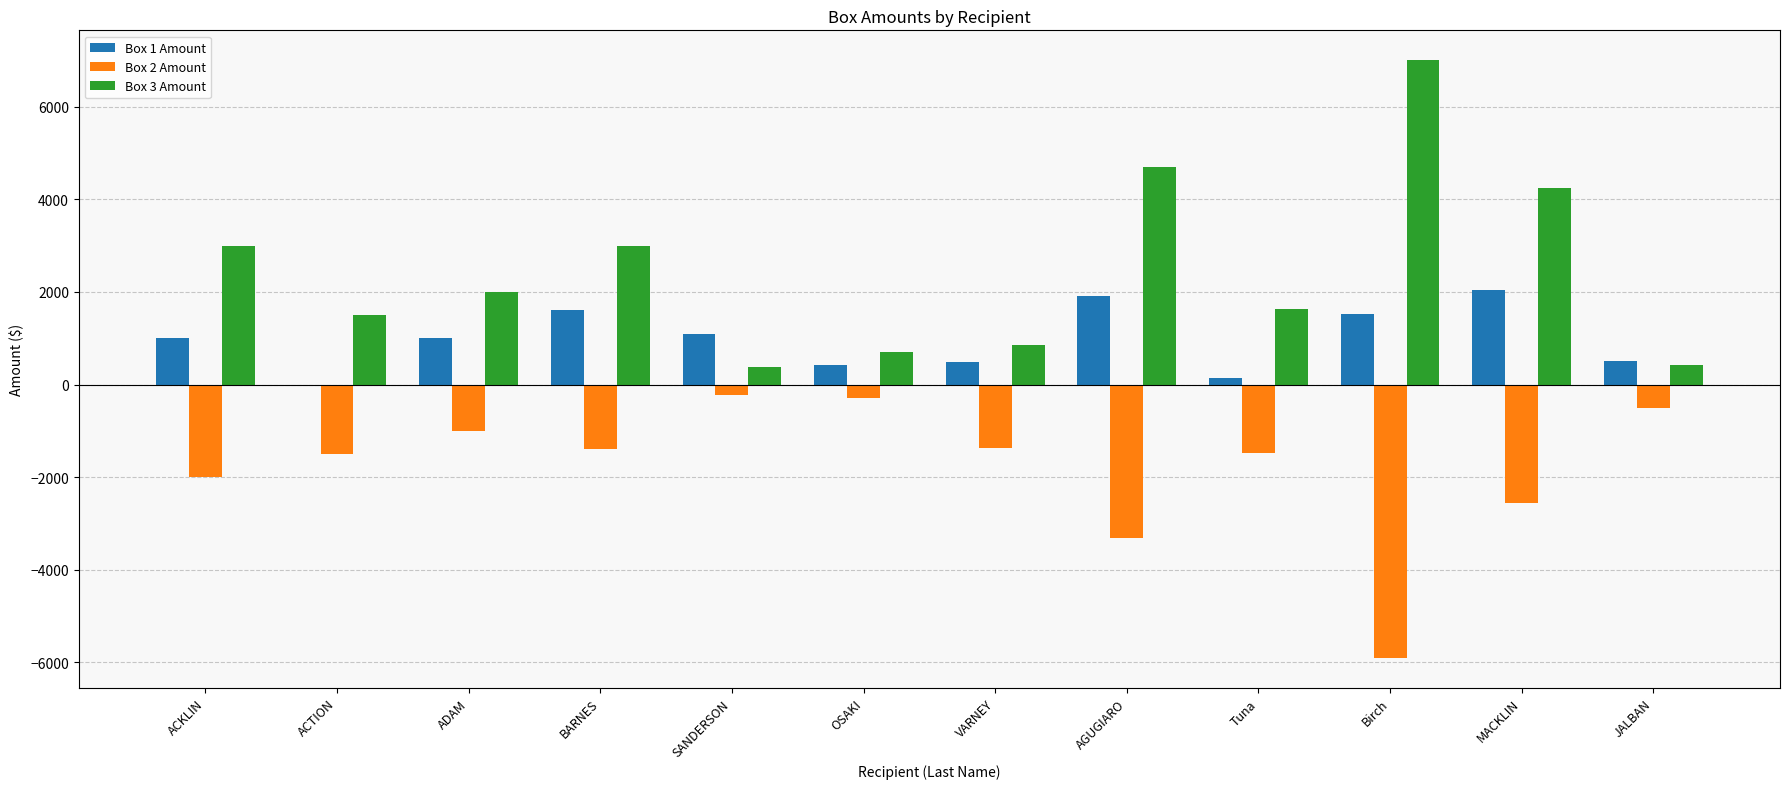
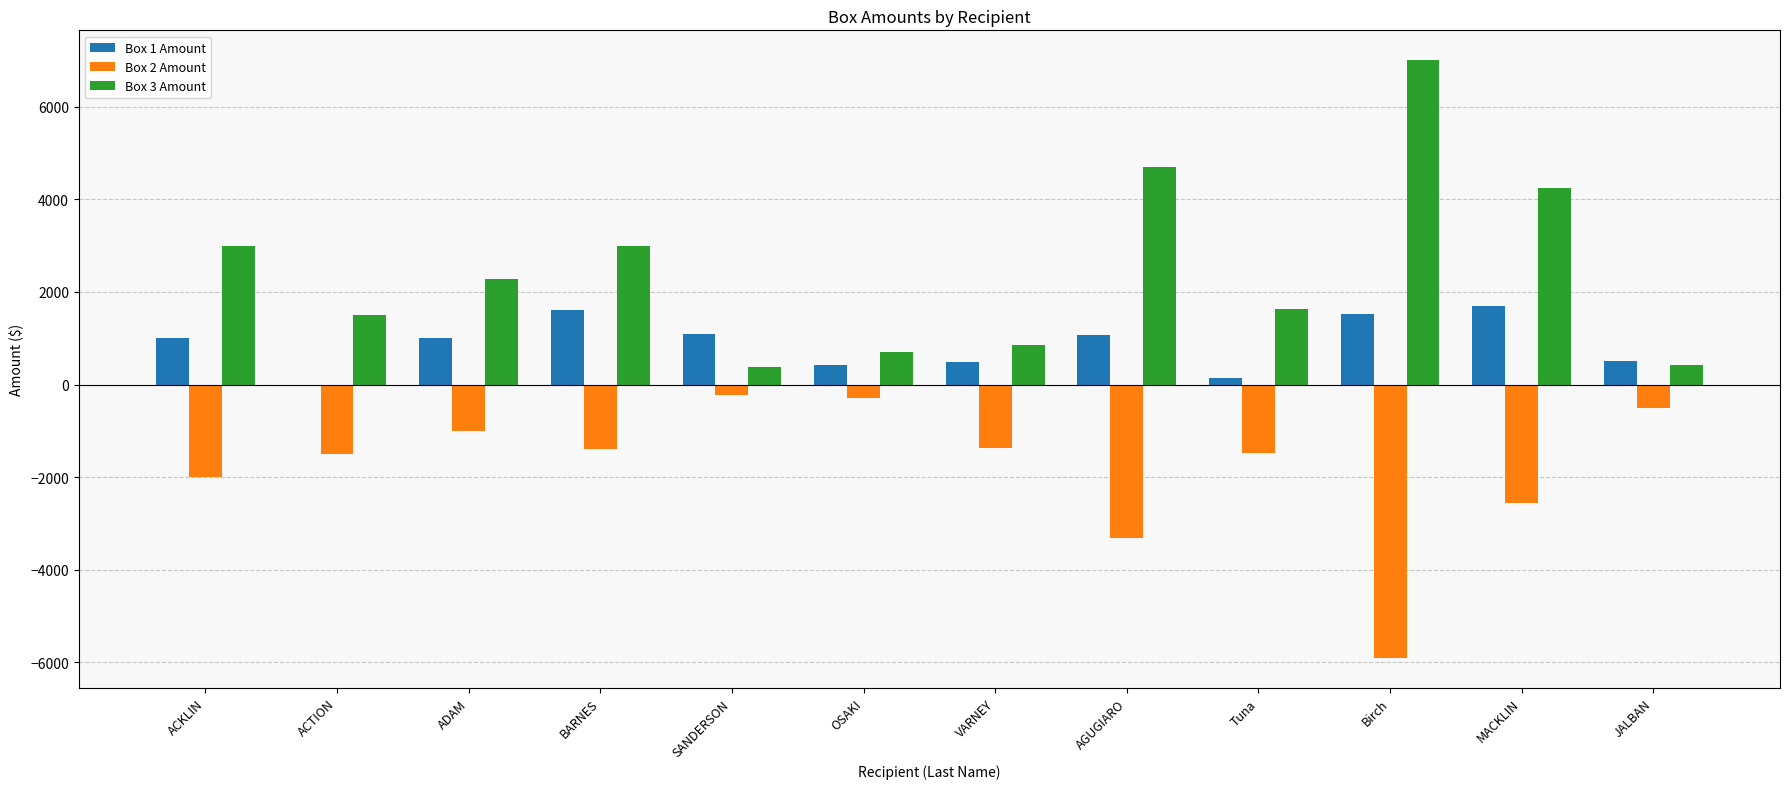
Box 3 Amount, ADAM: 2000 -> 2300
Box 1 Amount, AGUGIARO: 1900 -> 1100
Box 1 Amount, MACKLIN: 2000 -> 1700
